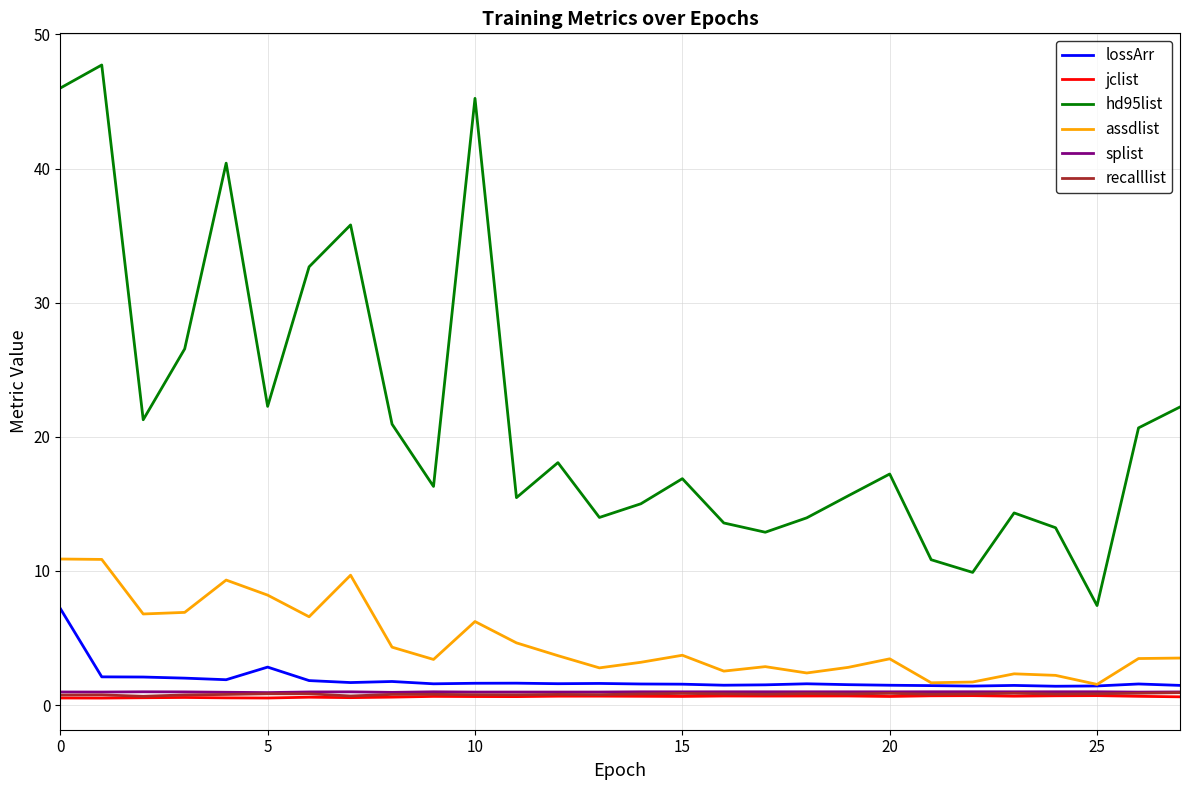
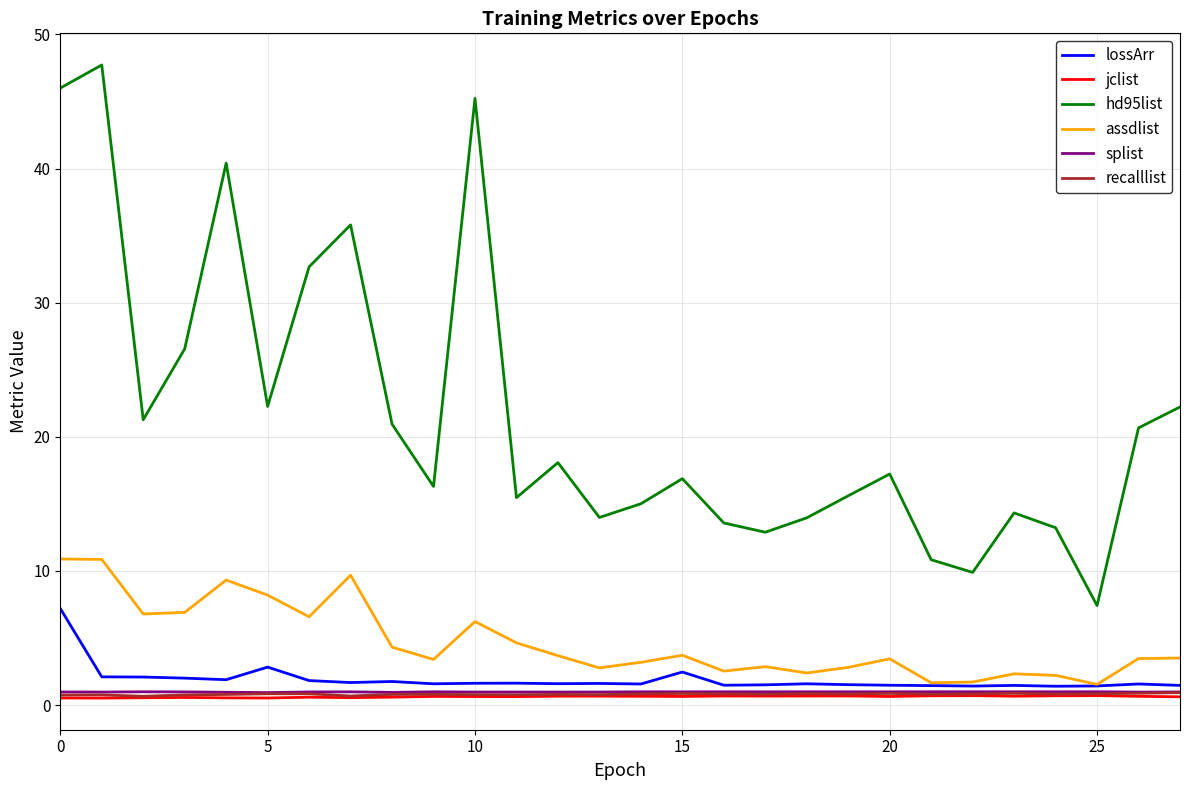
lossArr, 15: 1.6 -> 2.5
